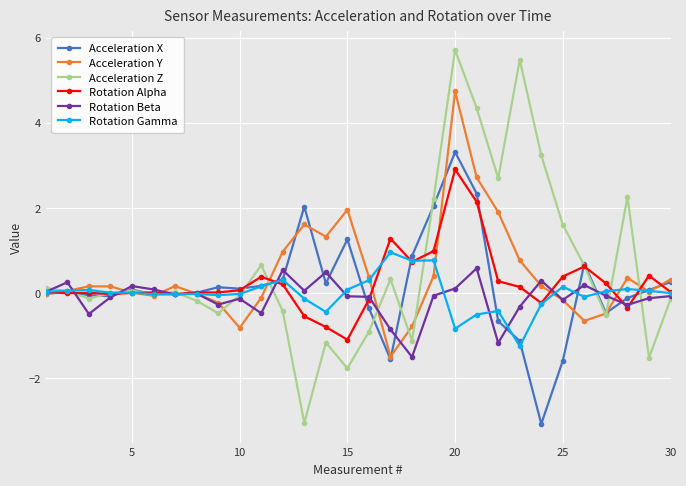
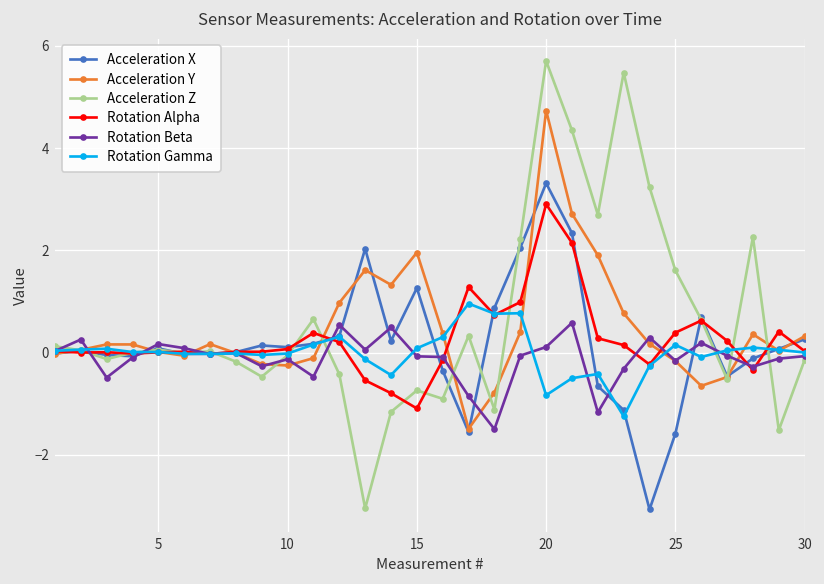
Acceleration Y, 10: -0.8 -> -0.3
Acceleration Z, 15: -1.8 -> -0.7
